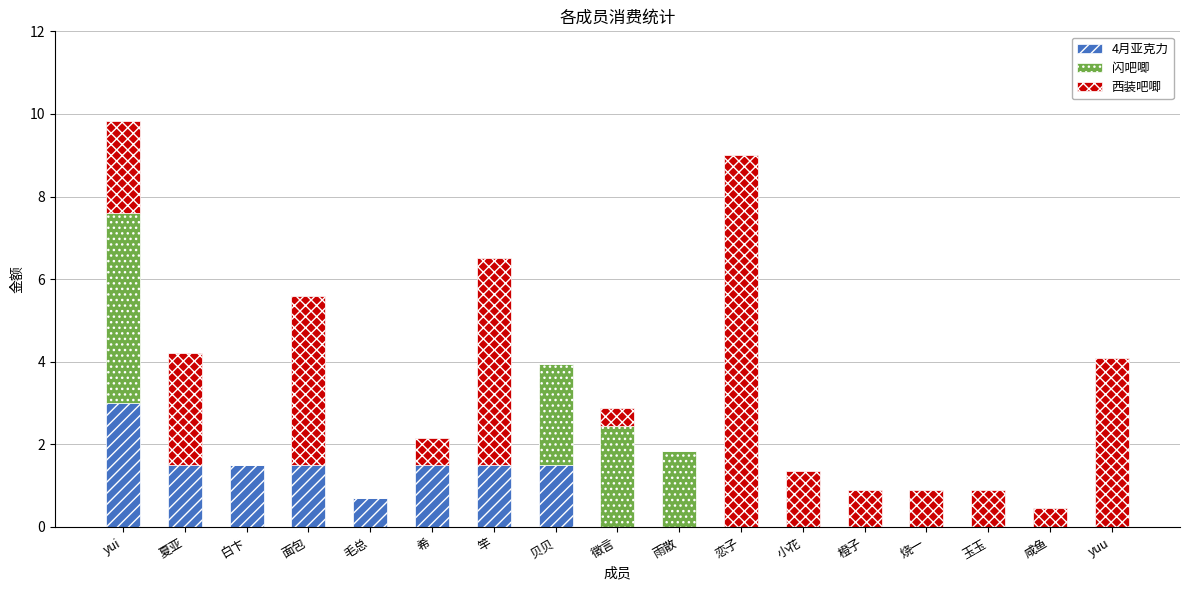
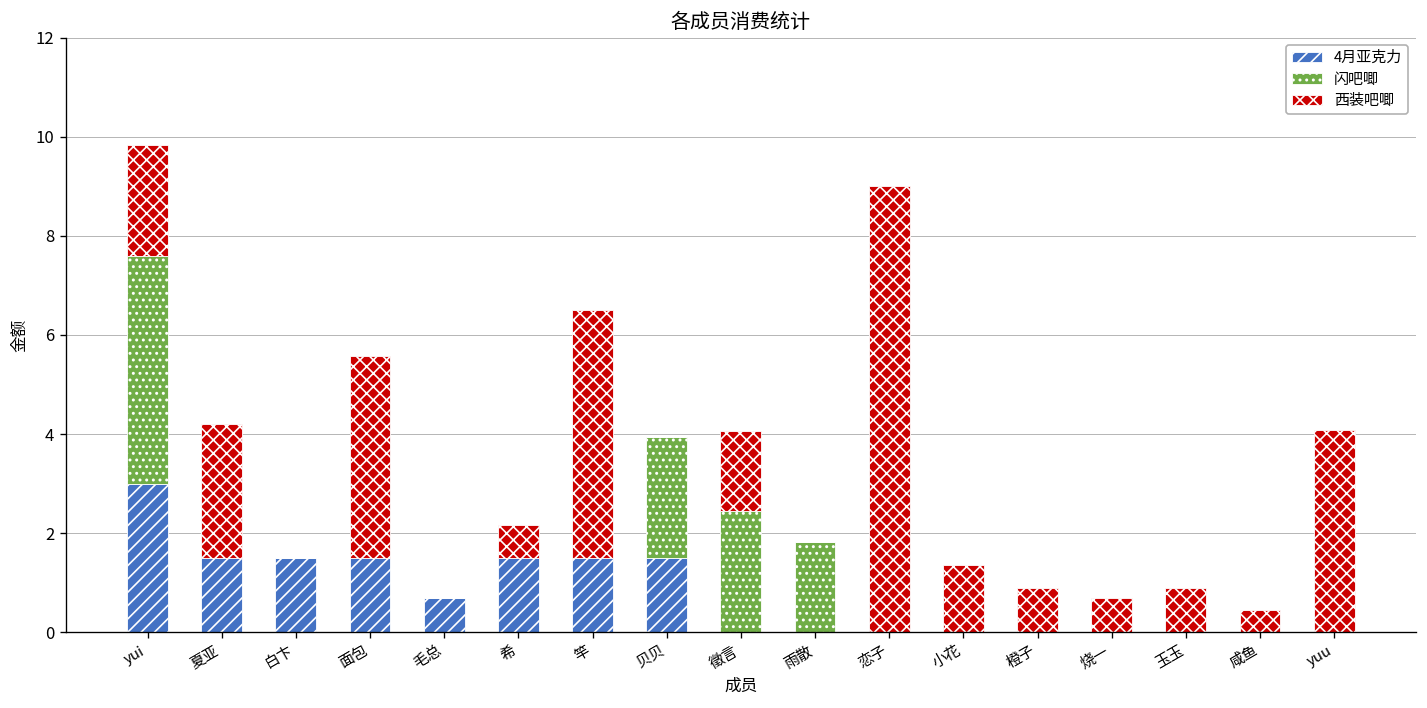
西装吧唧, 徵言: 0.4 -> 1.6
西装吧唧, 烧一: 0.9 -> 0.7
